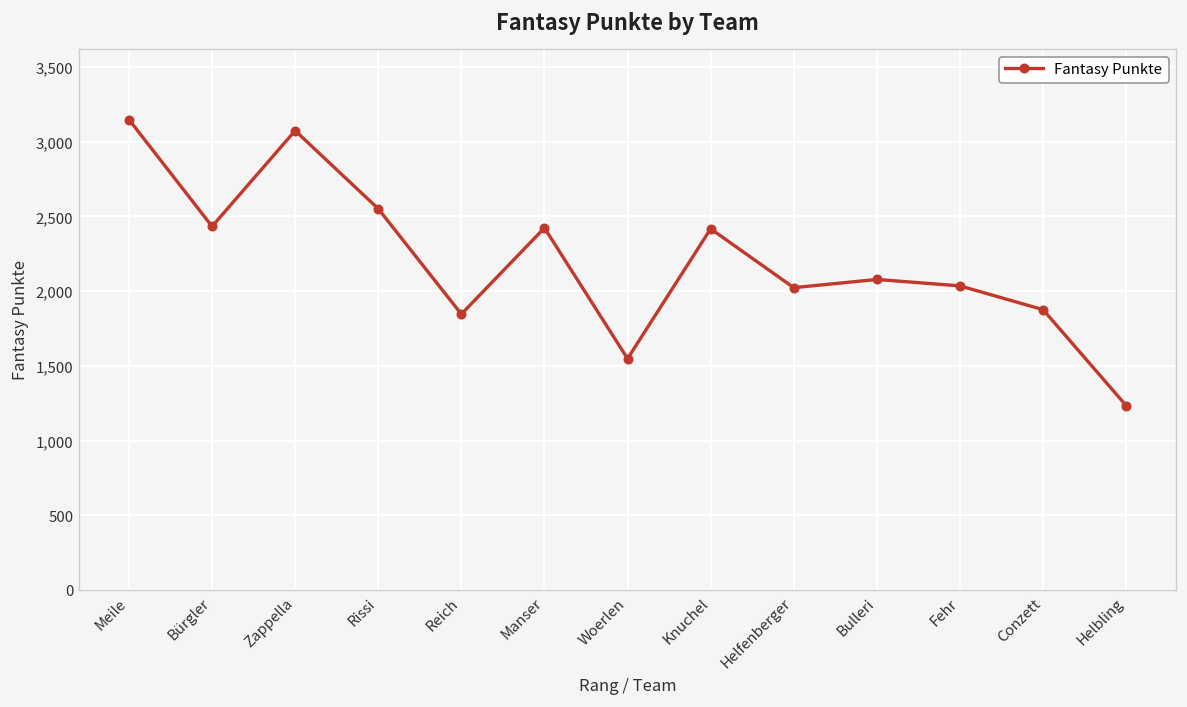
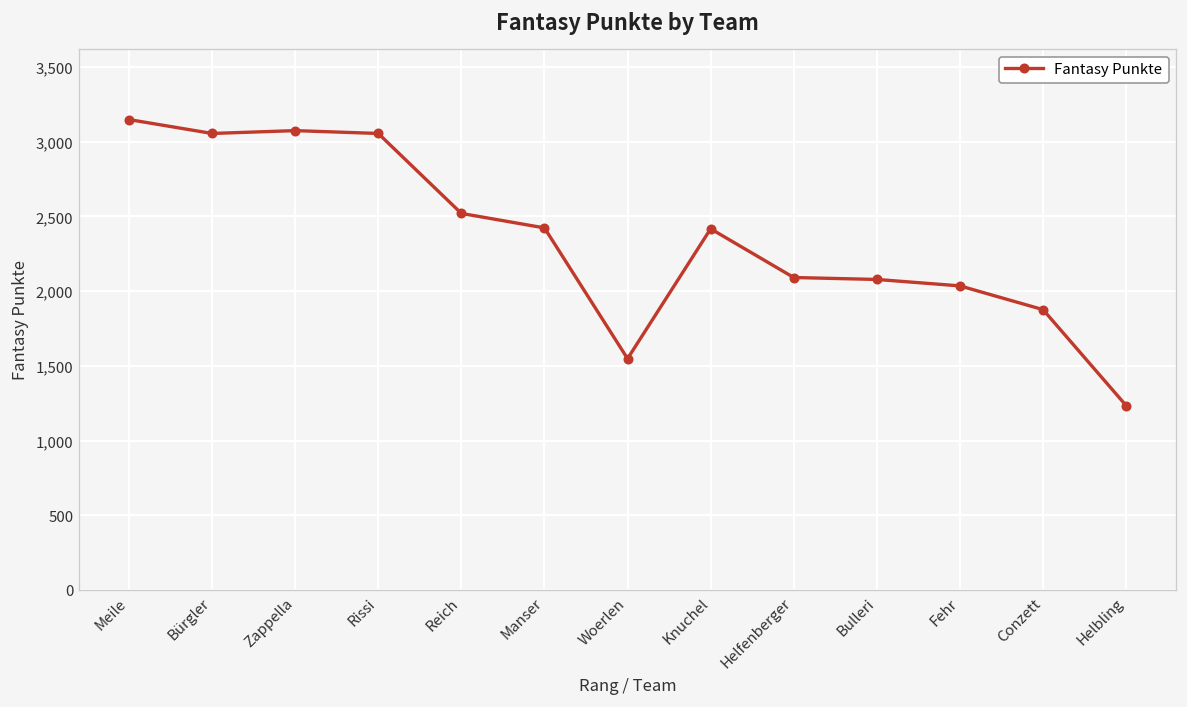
Bürgler: 2,430 -> 3,060
Rissi: 2,550 -> 3,060
Reich: 1,850 -> 2,520
Helfenberger: 2,020 -> 2,090
